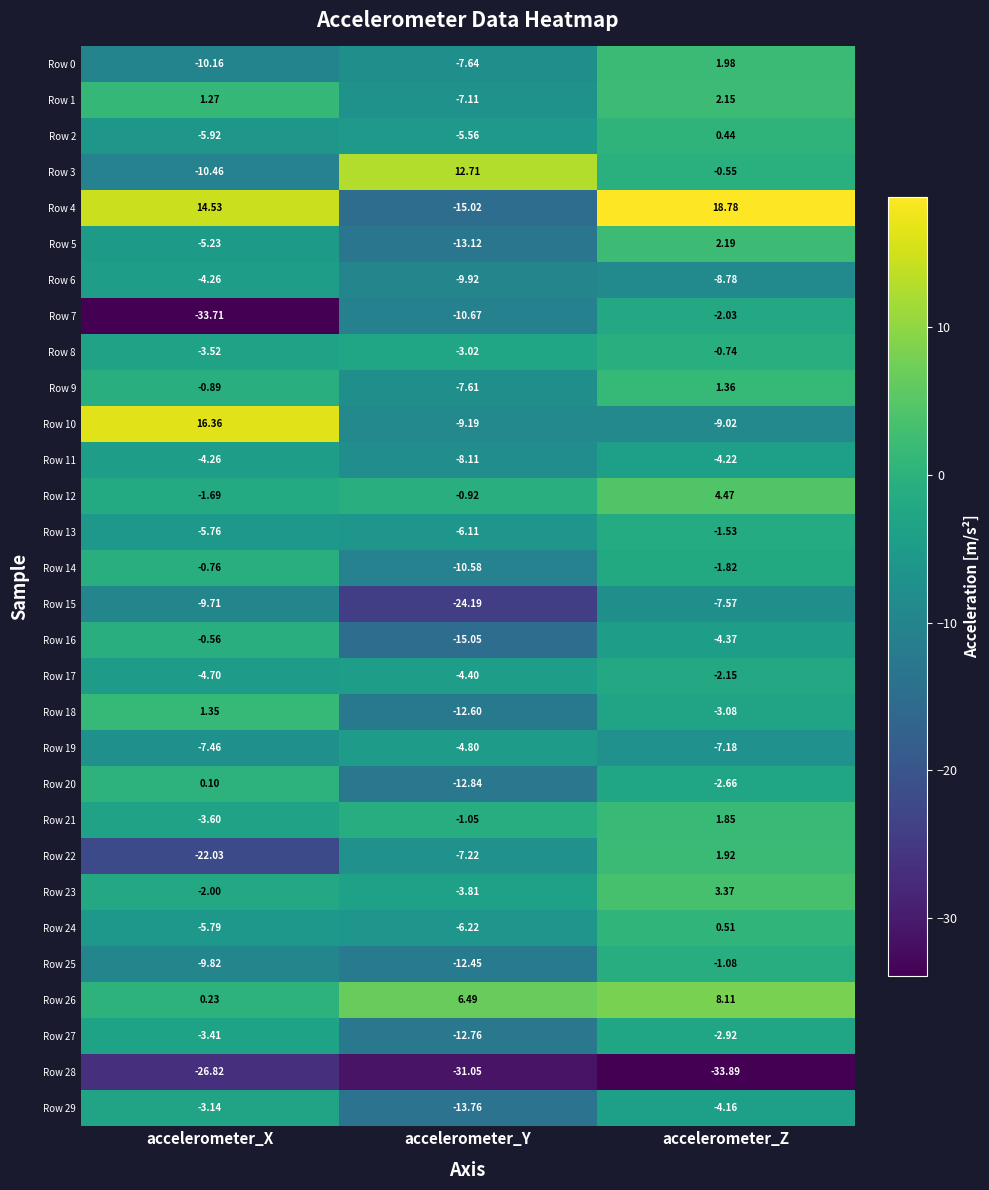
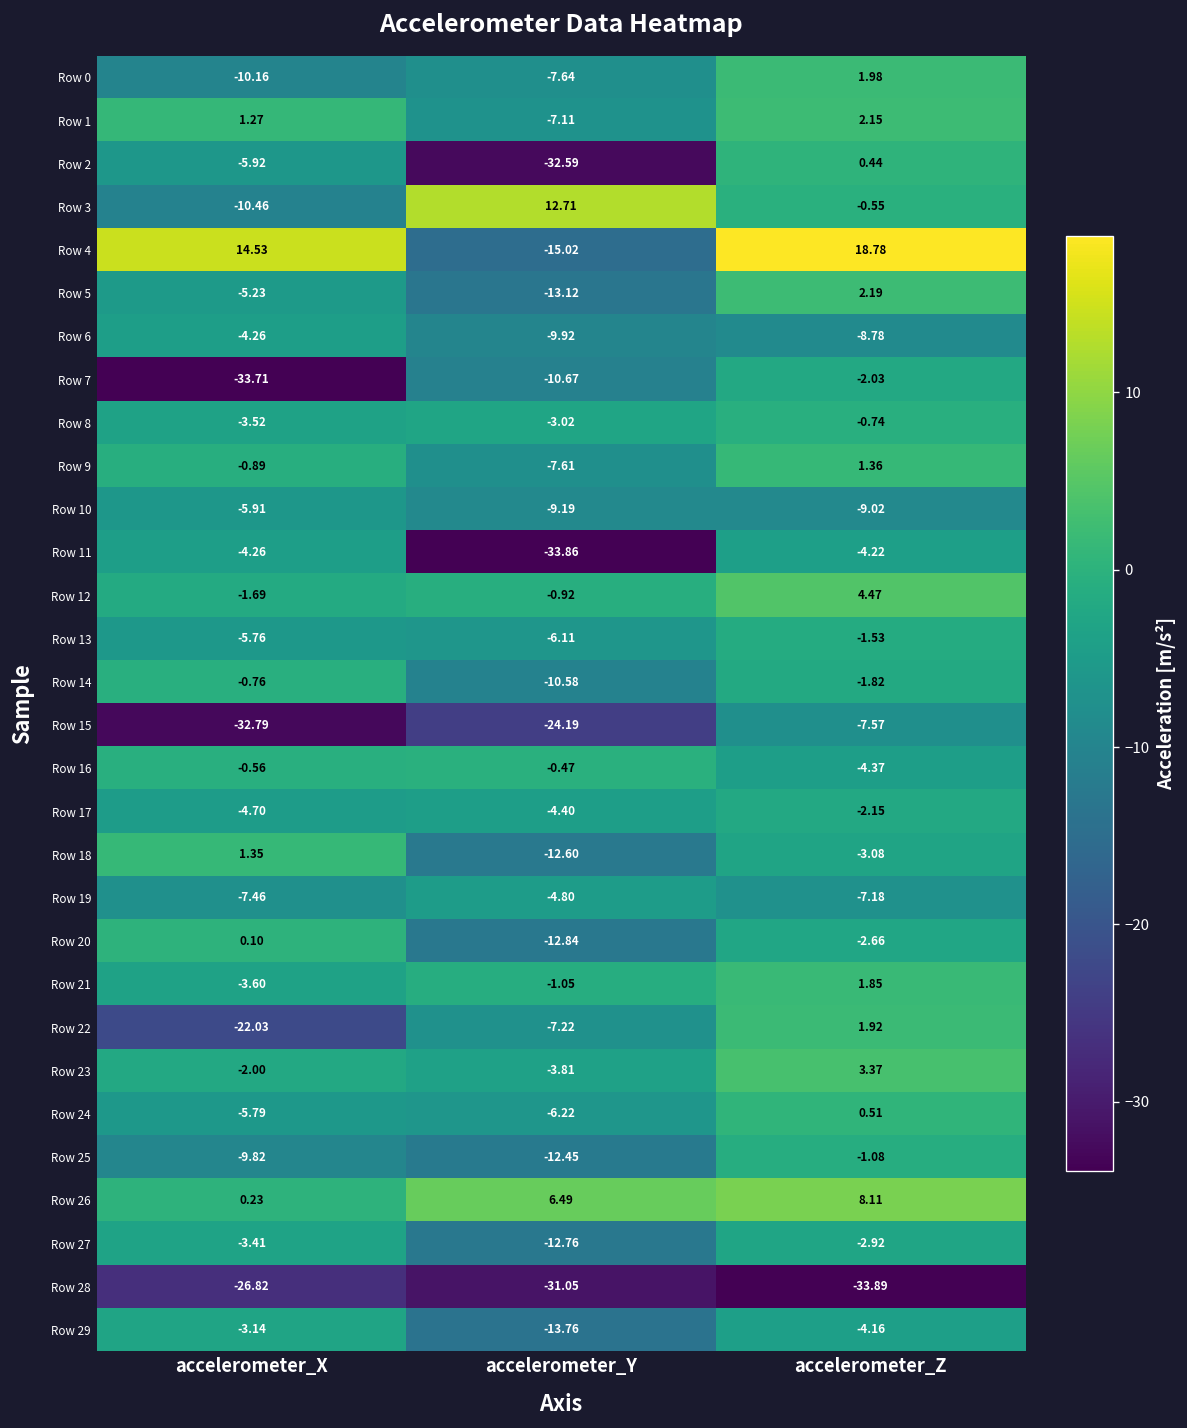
Row 2, accelerometer_Y: -5.56 -> -32.59
Row 10, accelerometer_X: 16.36 -> -5.91
Row 11, accelerometer_Y: -8.11 -> -33.86
Row 15, accelerometer_X: -9.71 -> -32.79
Row 16, accelerometer_Y: -15.05 -> -0.47
